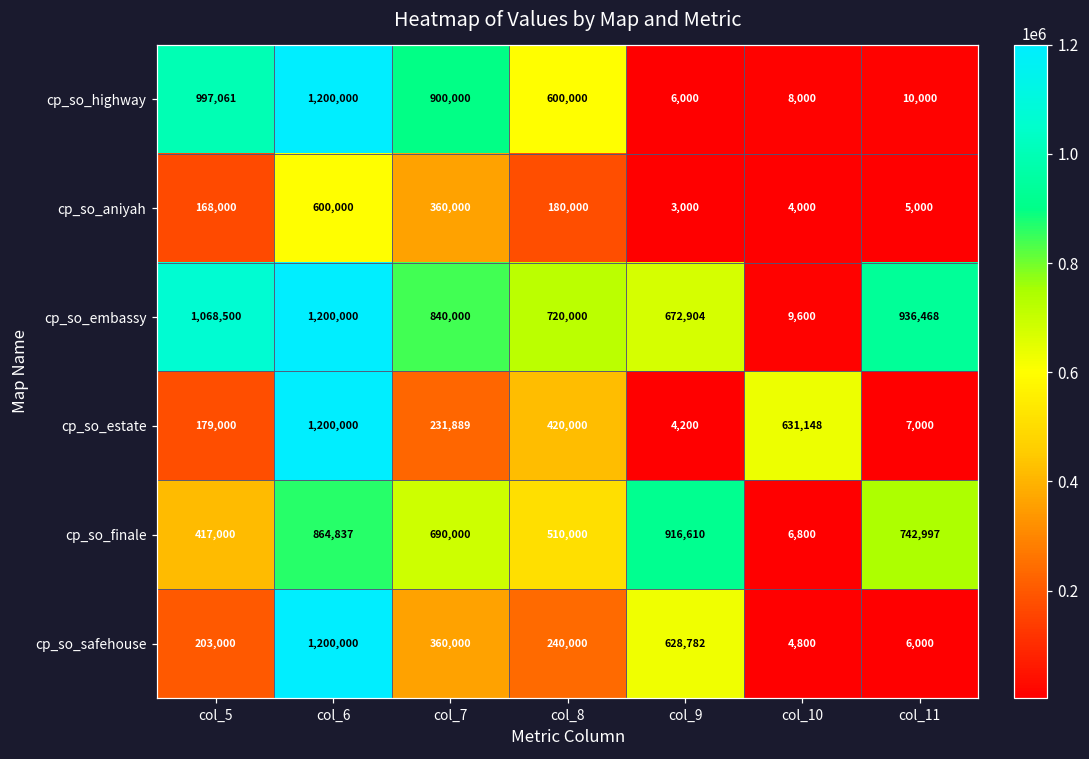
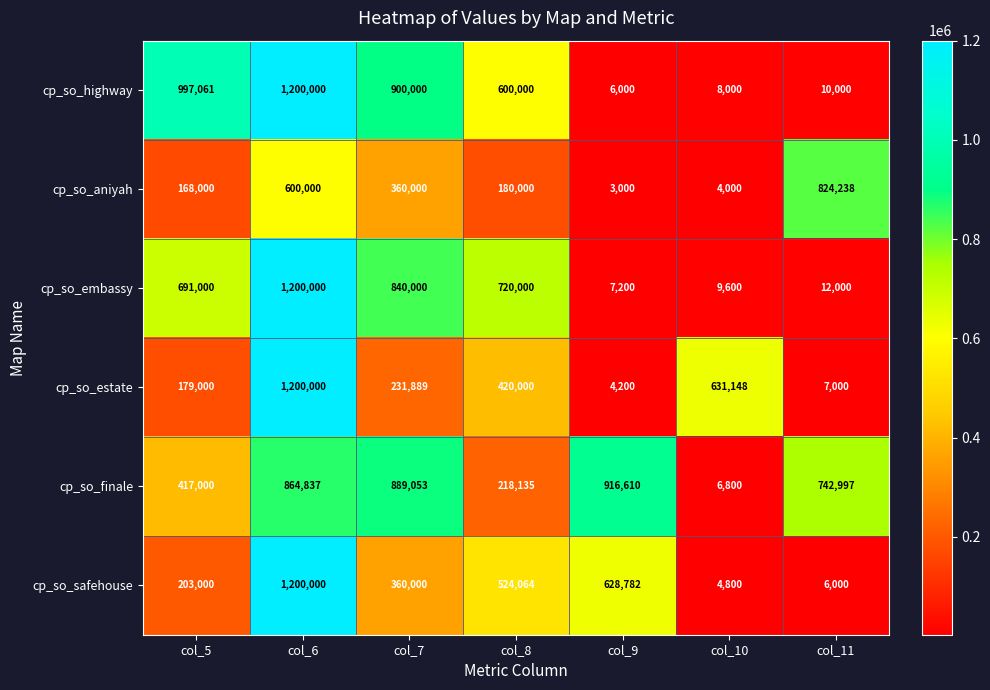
cp_so_aniyah, col_11: 5,000 -> 824,238
cp_so_embassy, col_5: 1,068,500 -> 691,000
cp_so_embassy, col_9: 672,904 -> 7,200
cp_so_embassy, col_11: 936,468 -> 12,000
cp_so_finale, col_7: 690,000 -> 889,053
cp_so_finale, col_8: 510,000 -> 218,135
cp_so_safehouse, col_8: 240,000 -> 524,064
